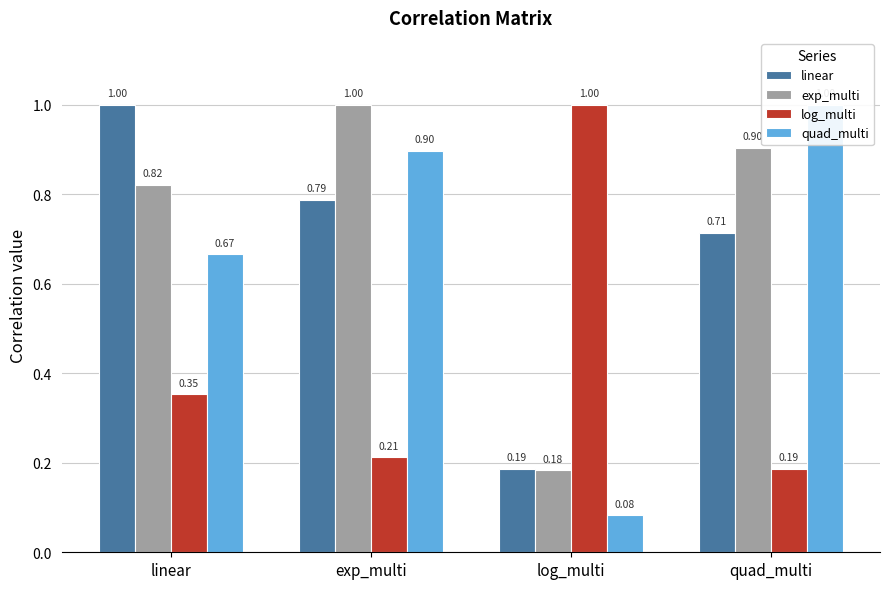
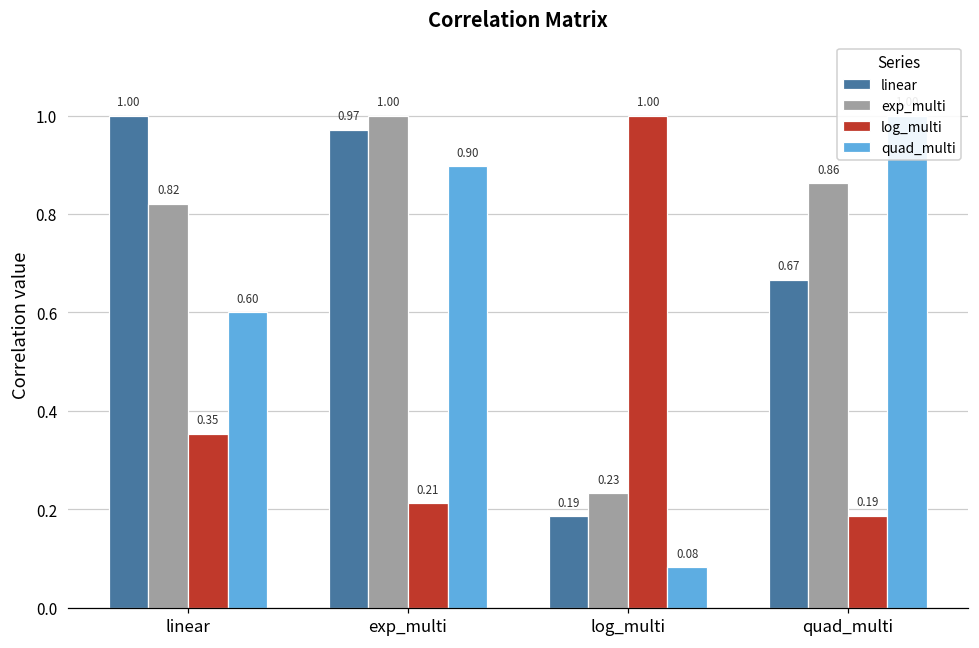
quad_multi, linear: 0.67 -> 0.60
linear, exp_multi: 0.79 -> 0.97
exp_multi, log_multi: 0.18 -> 0.23
linear, quad_multi: 0.71 -> 0.67
exp_multi, quad_multi: 0.90 -> 0.86
